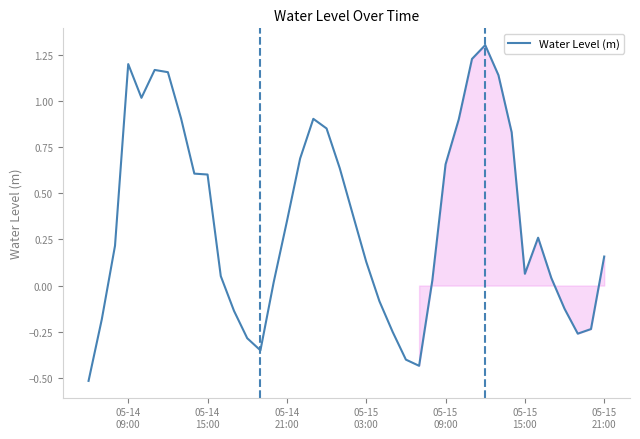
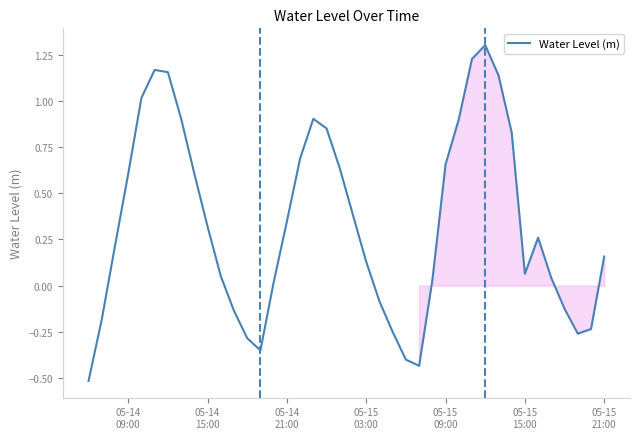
Water Level (m), 05-14 09:00: 1.20 -> 0.60
Water Level (m), 05-14 15:00: 0.60 -> 0.32
